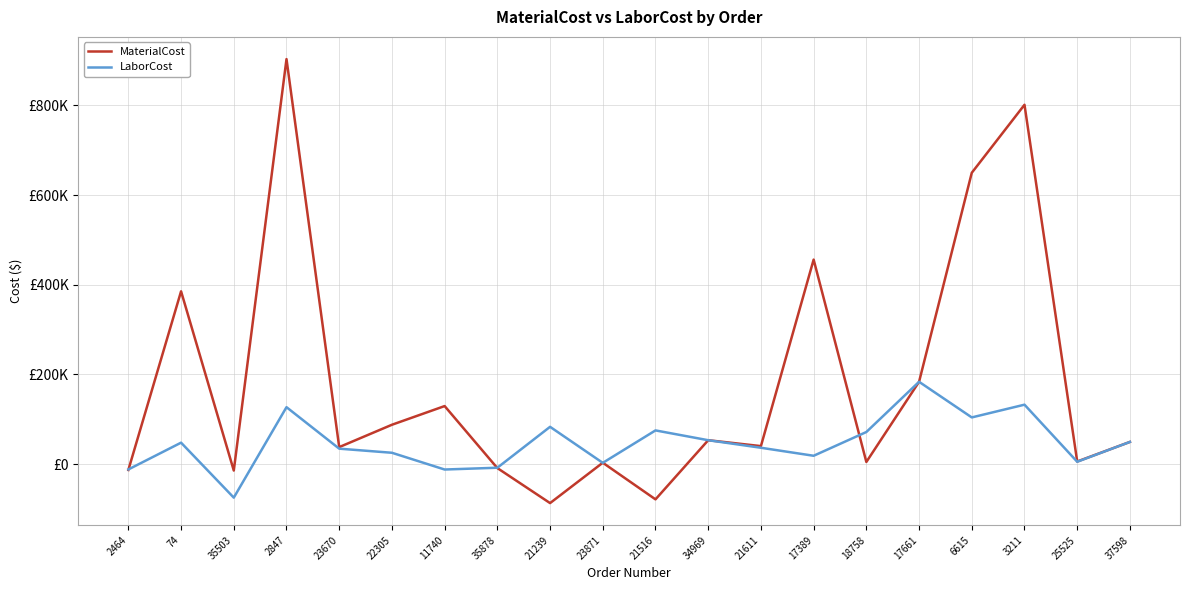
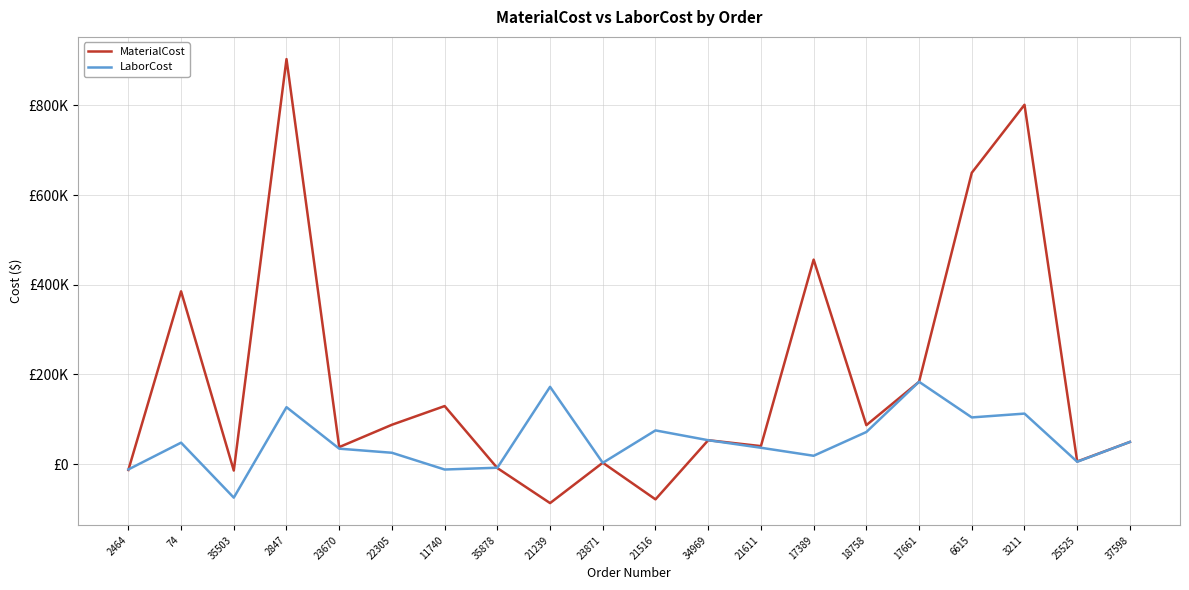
LaborCost, 21239: £80000 -> £170000
MaterialCost, 18758: £0 -> £90000
LaborCost, 3211: £130000 -> £110000
